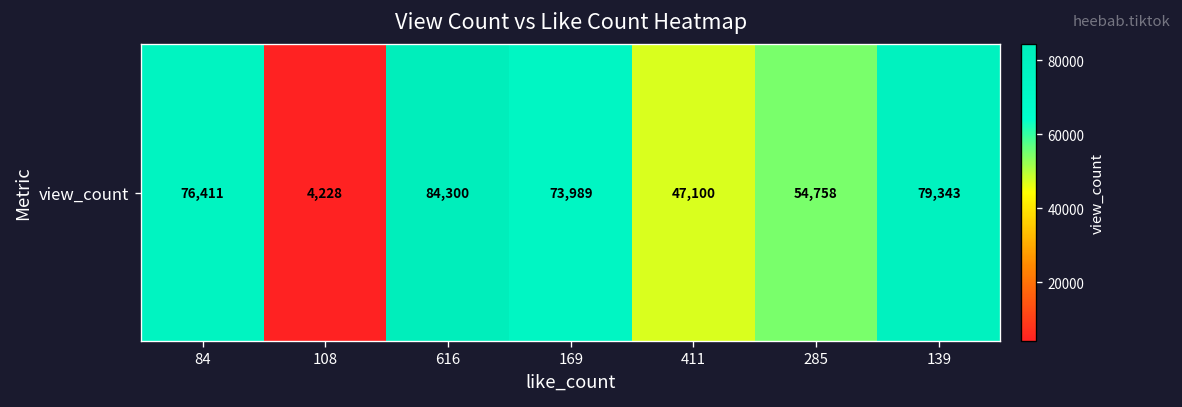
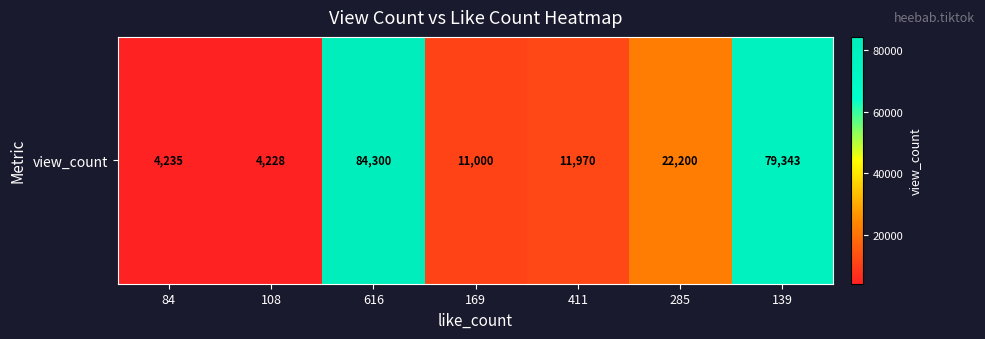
view_count, 84: 76,411 -> 4,235
view_count, 169: 73,989 -> 11,000
view_count, 411: 47,100 -> 11,970
view_count, 285: 54,758 -> 22,200
